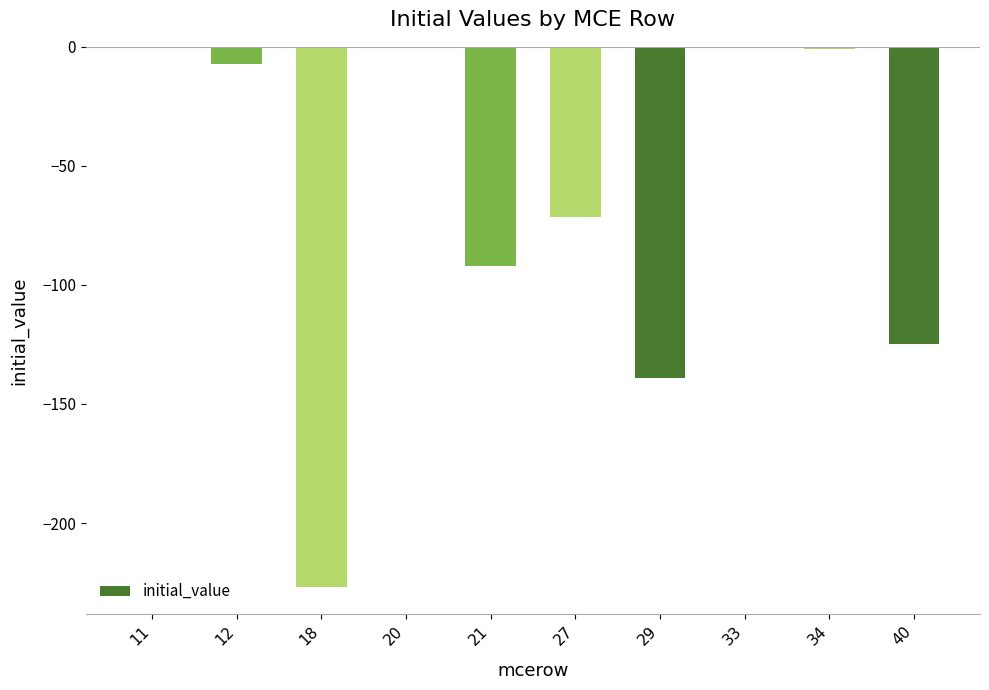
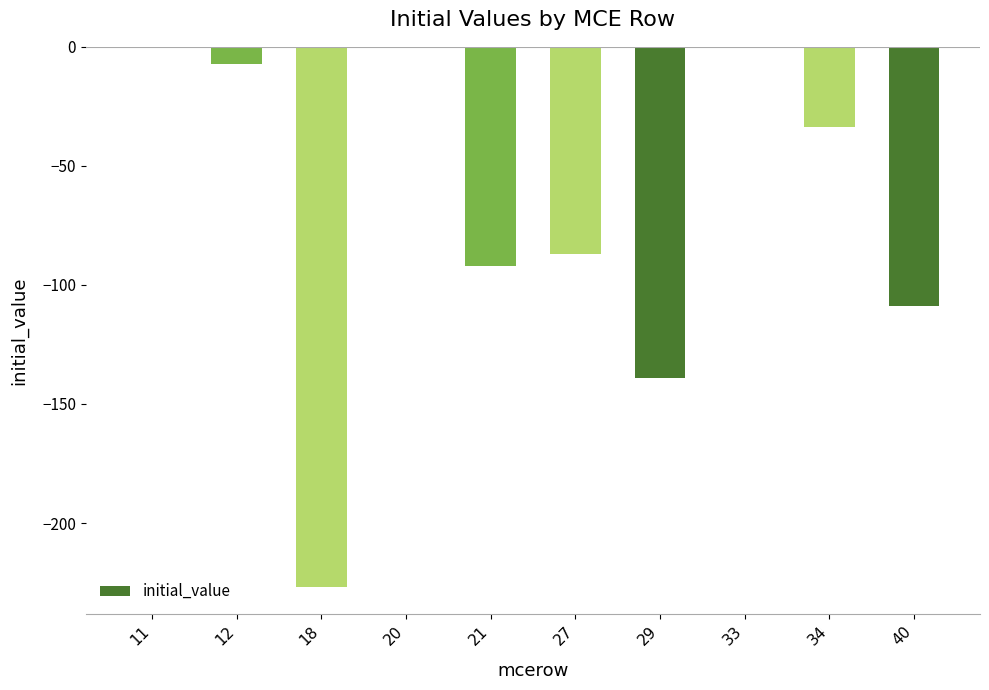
27: -71 -> -87
34: -1 -> -34
40: -125 -> -109
